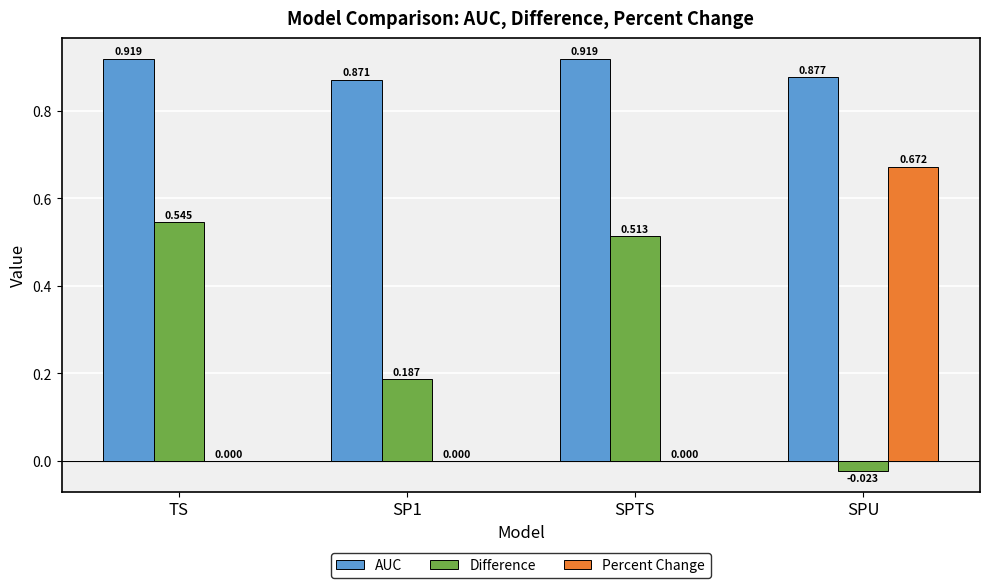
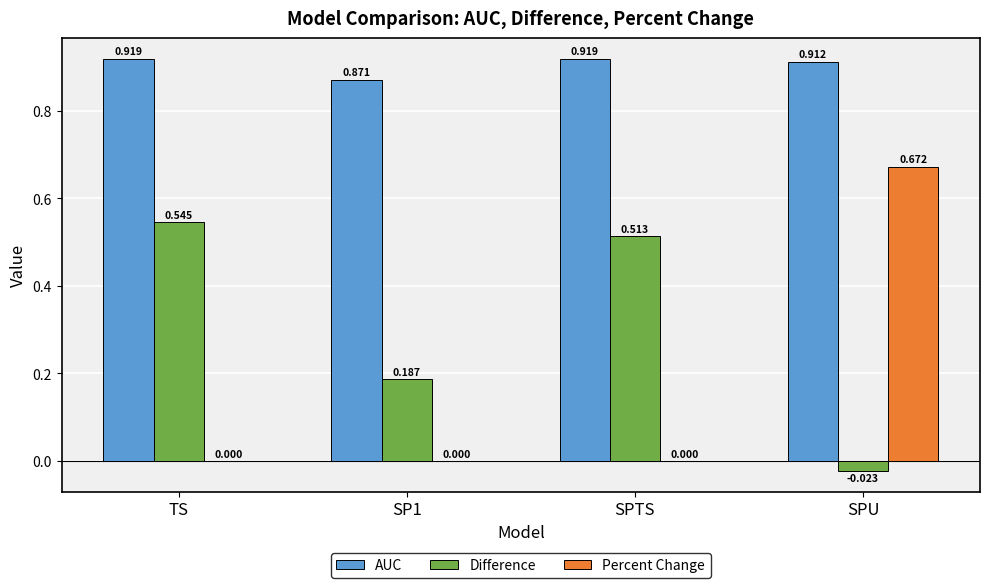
AUC, SPU: 0.877 -> 0.912
